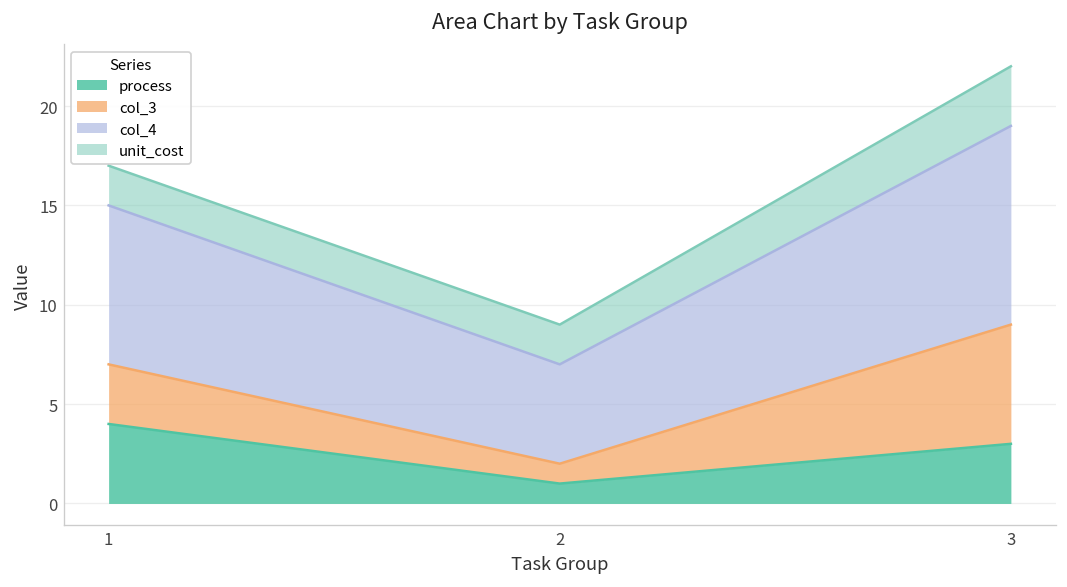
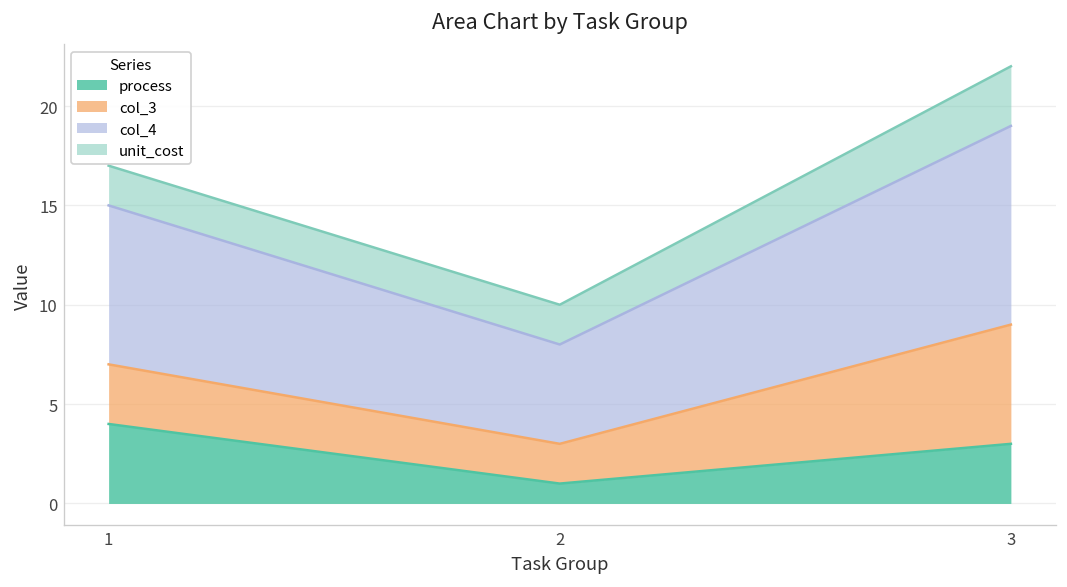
col_3, 2: 1 -> 2
